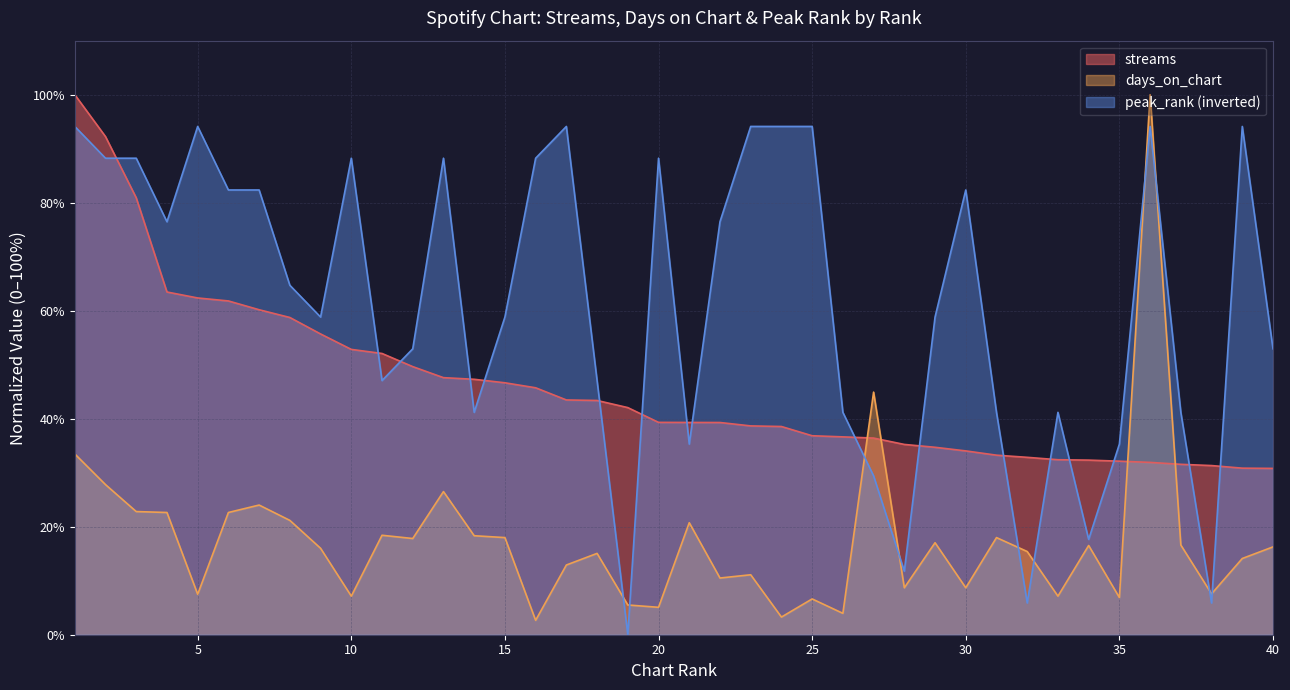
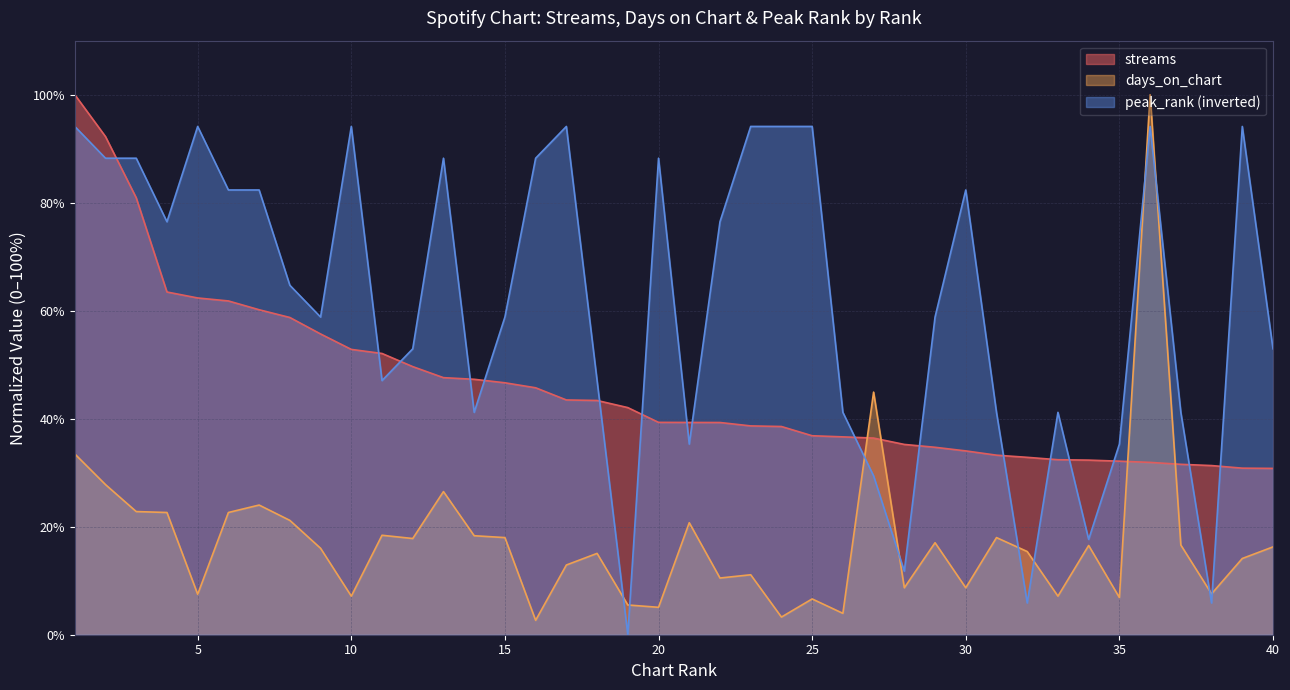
peak_rank (inverted), 10: 88% -> 94%
